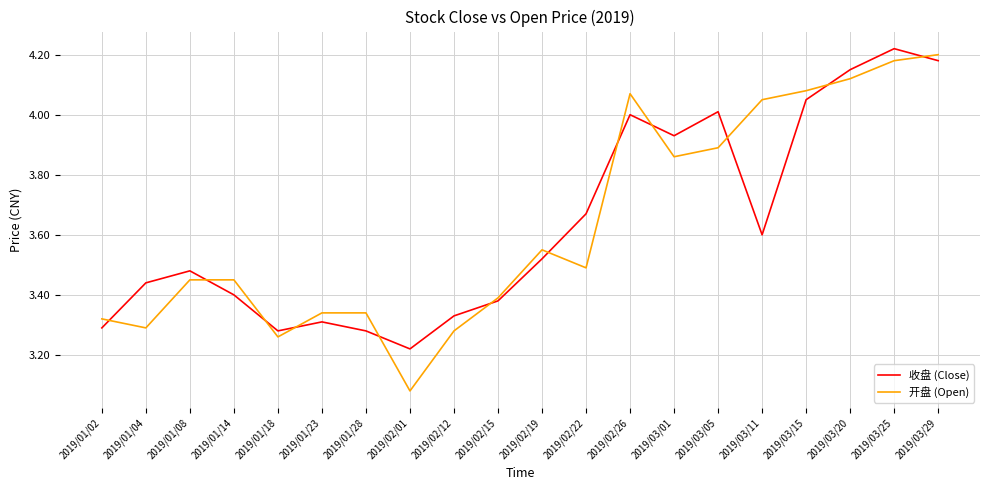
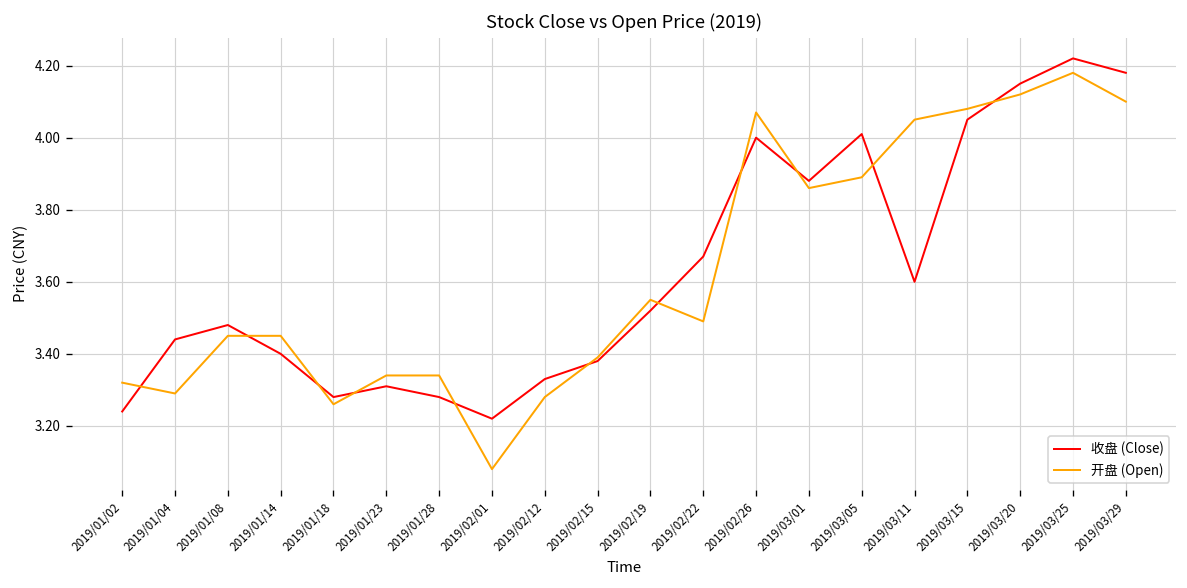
收盘 (Close), 2019/01/02: 3.29 -> 3.24
收盘 (Close), 2019/03/01: 3.93 -> 3.88
开盘 (Open), 2019/03/29: 4.2 -> 4.1
